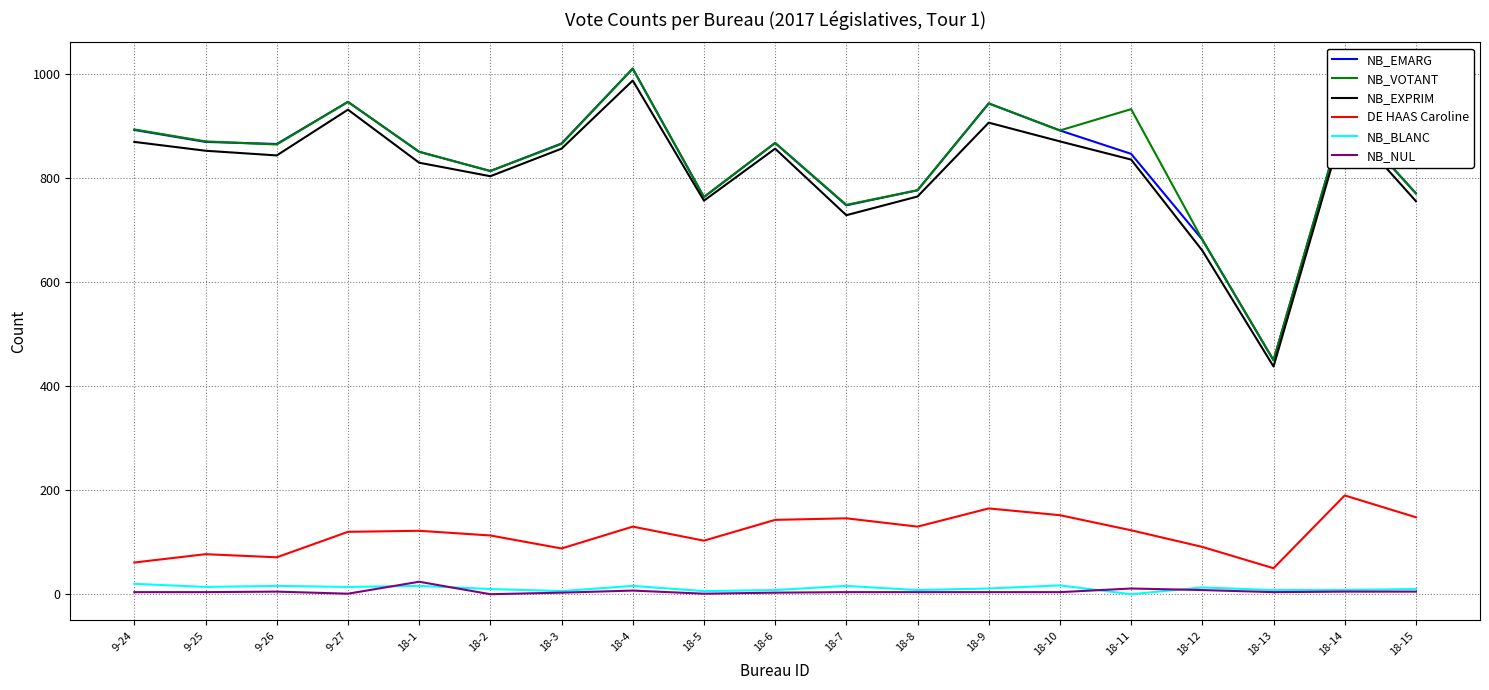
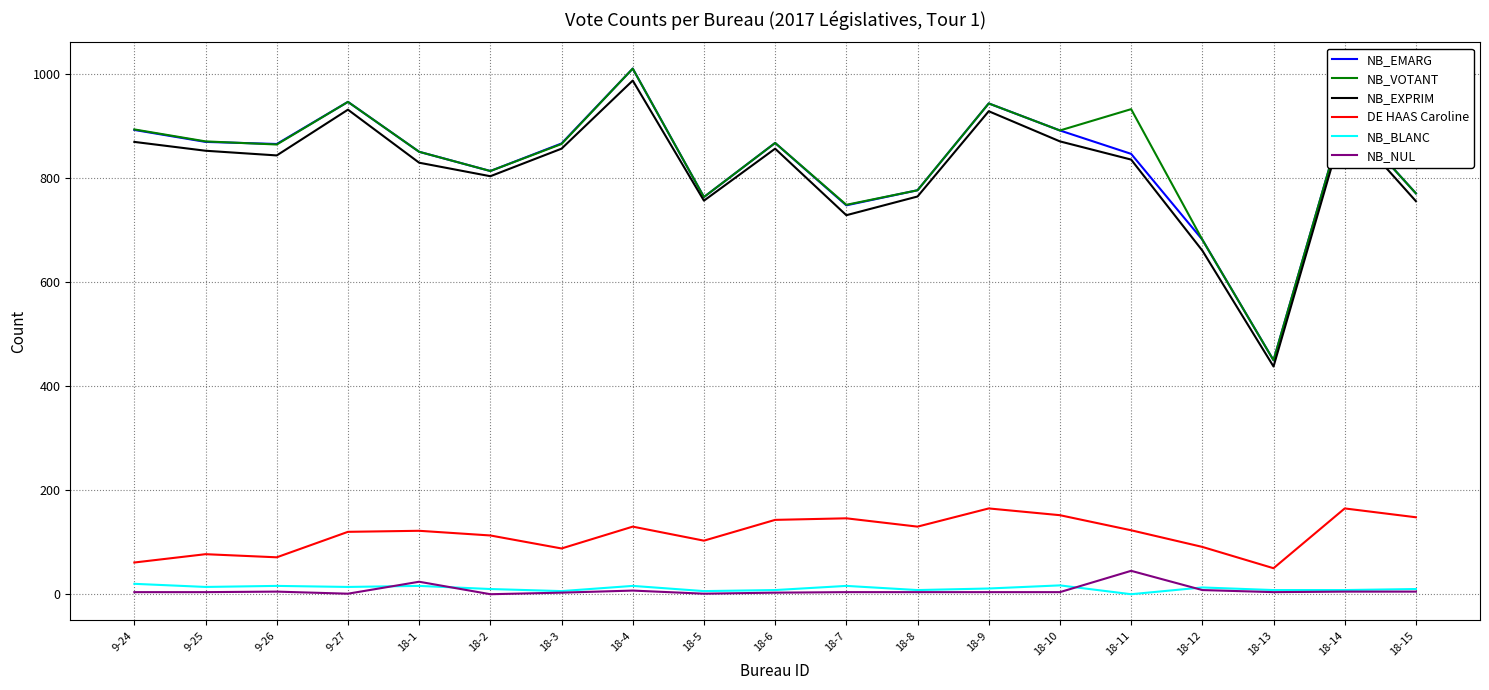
NB_EXPRIM, 18-9: 910 -> 930
NB_NUL, 18-11: 10 -> 50
DE HAAS Caroline, 18-14: 190 -> 170
